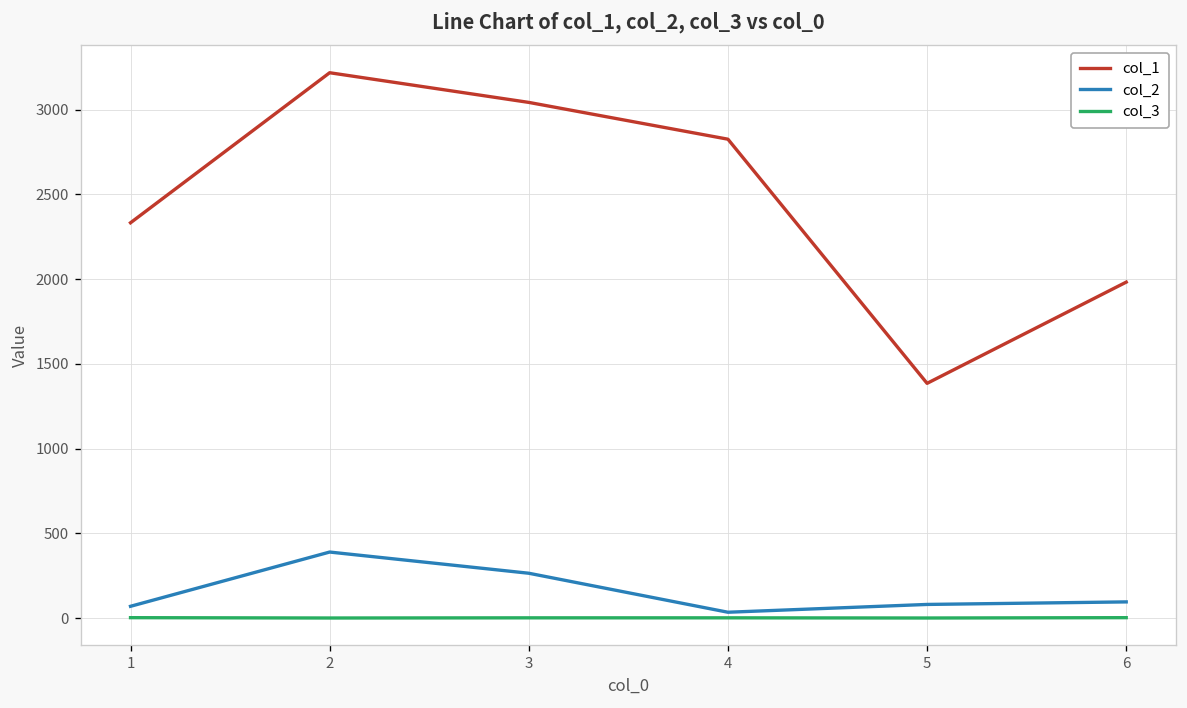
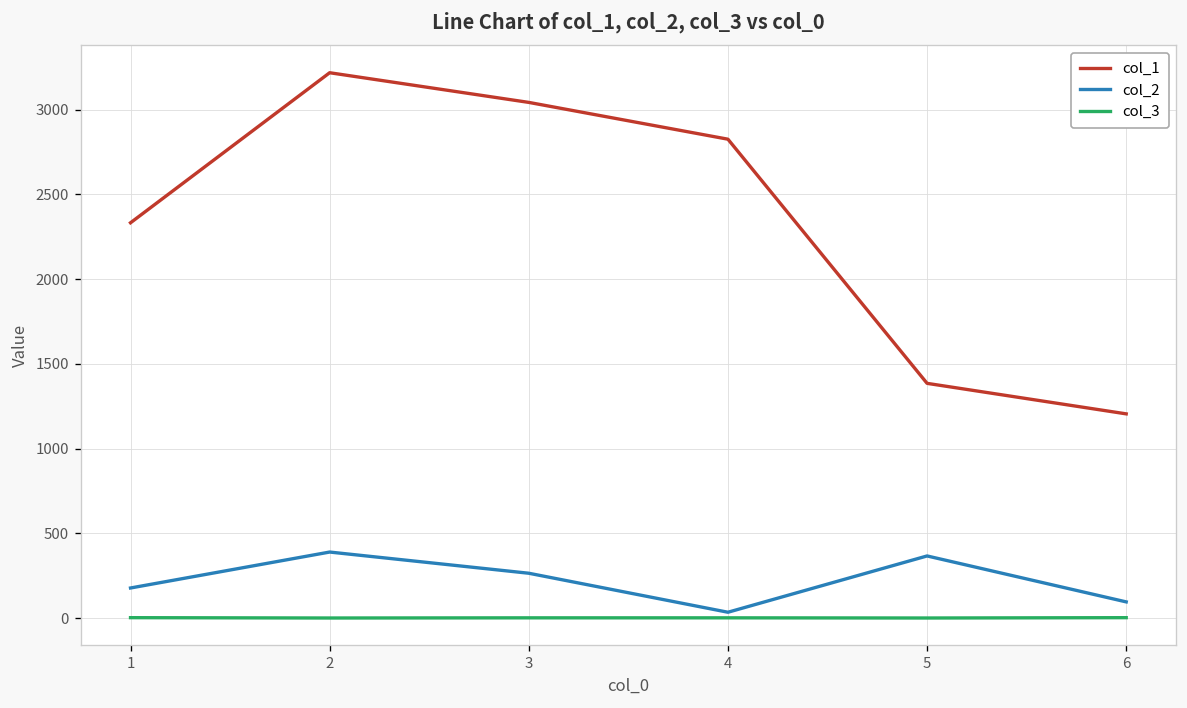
col_2, 1: 70 -> 180
col_2, 5: 80 -> 370
col_1, 6: 1980 -> 1210
